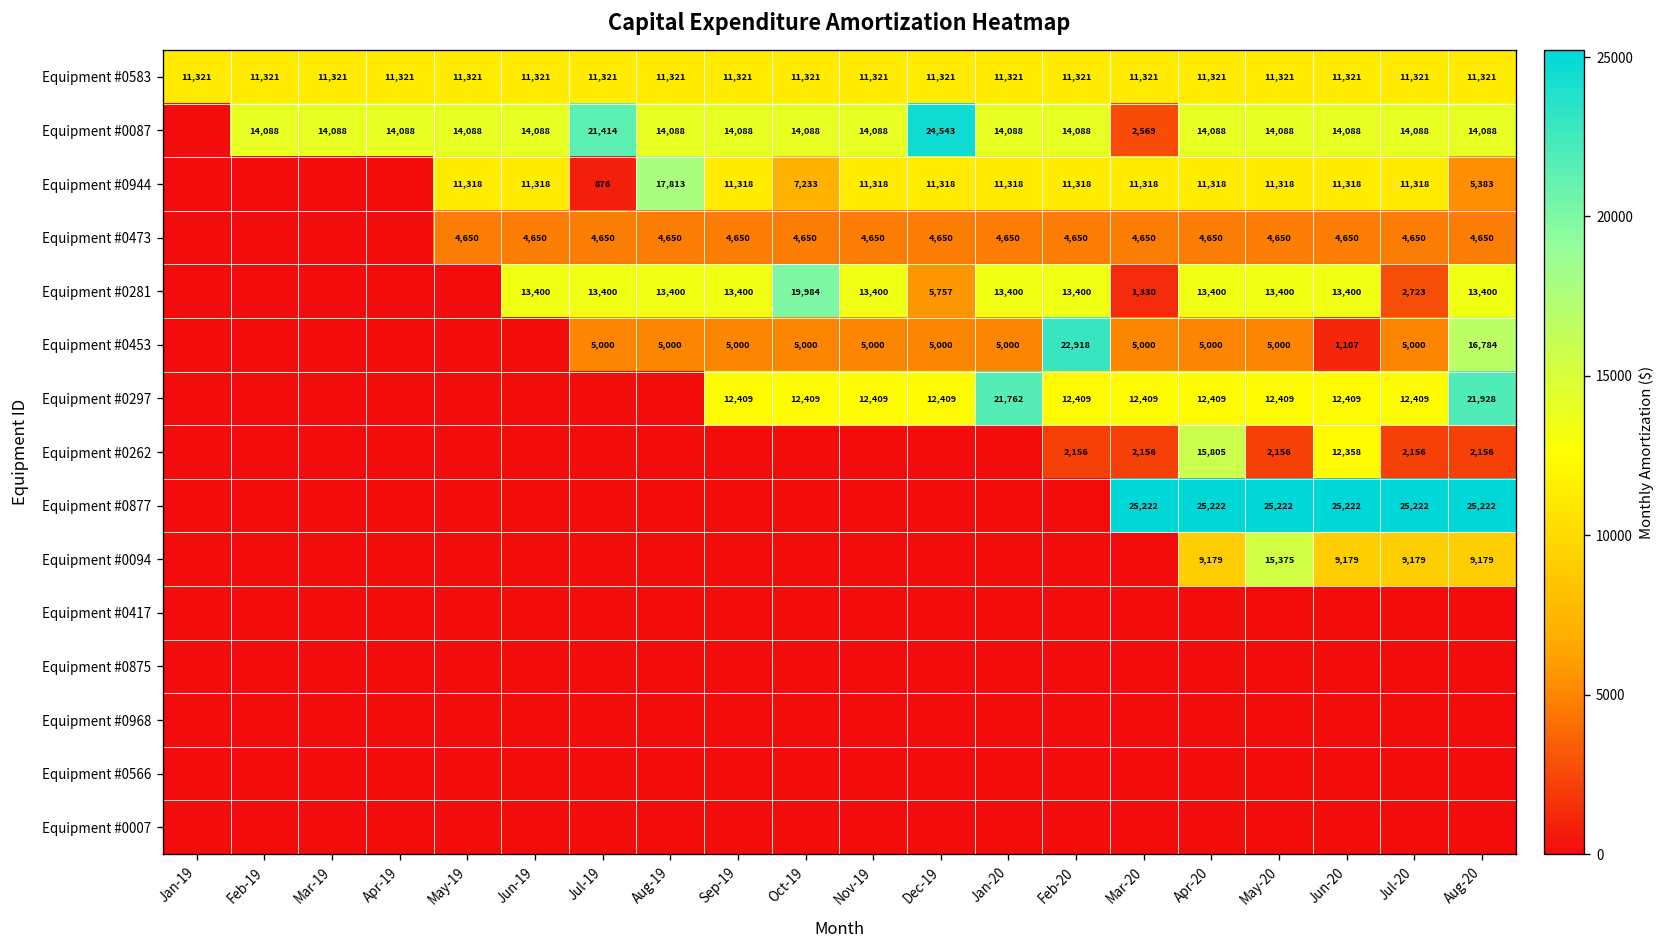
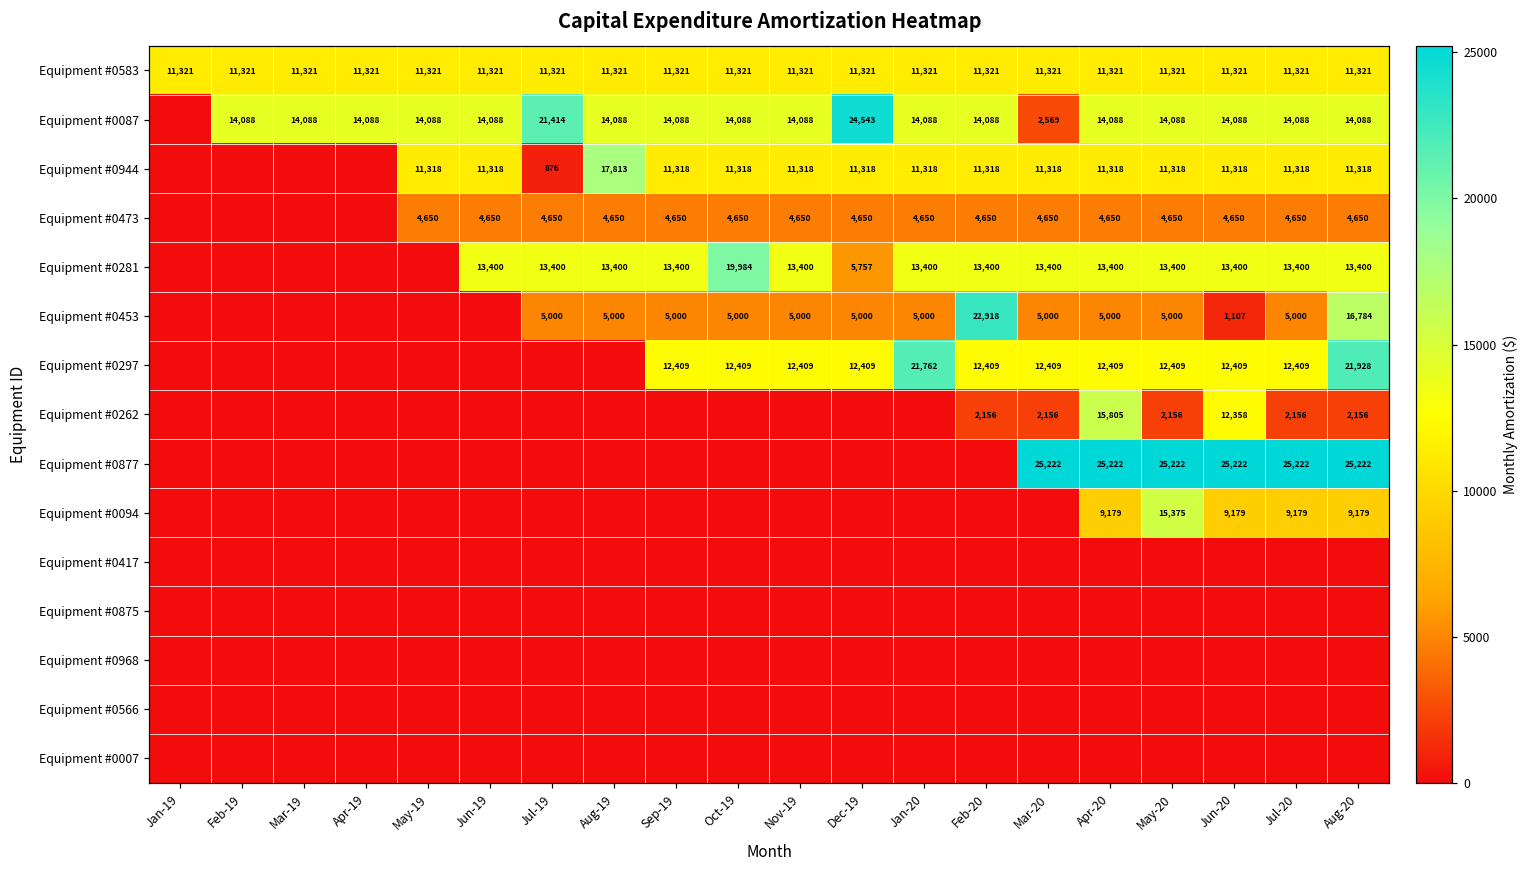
Equipment #0944, Oct-19: 7,233 -> 11,318
Equipment #0944, Aug-20: 5,383 -> 11,318
Equipment #0281, Mar-20: 1,330 -> 13,400
Equipment #0281, Jul-20: 2,723 -> 13,400
